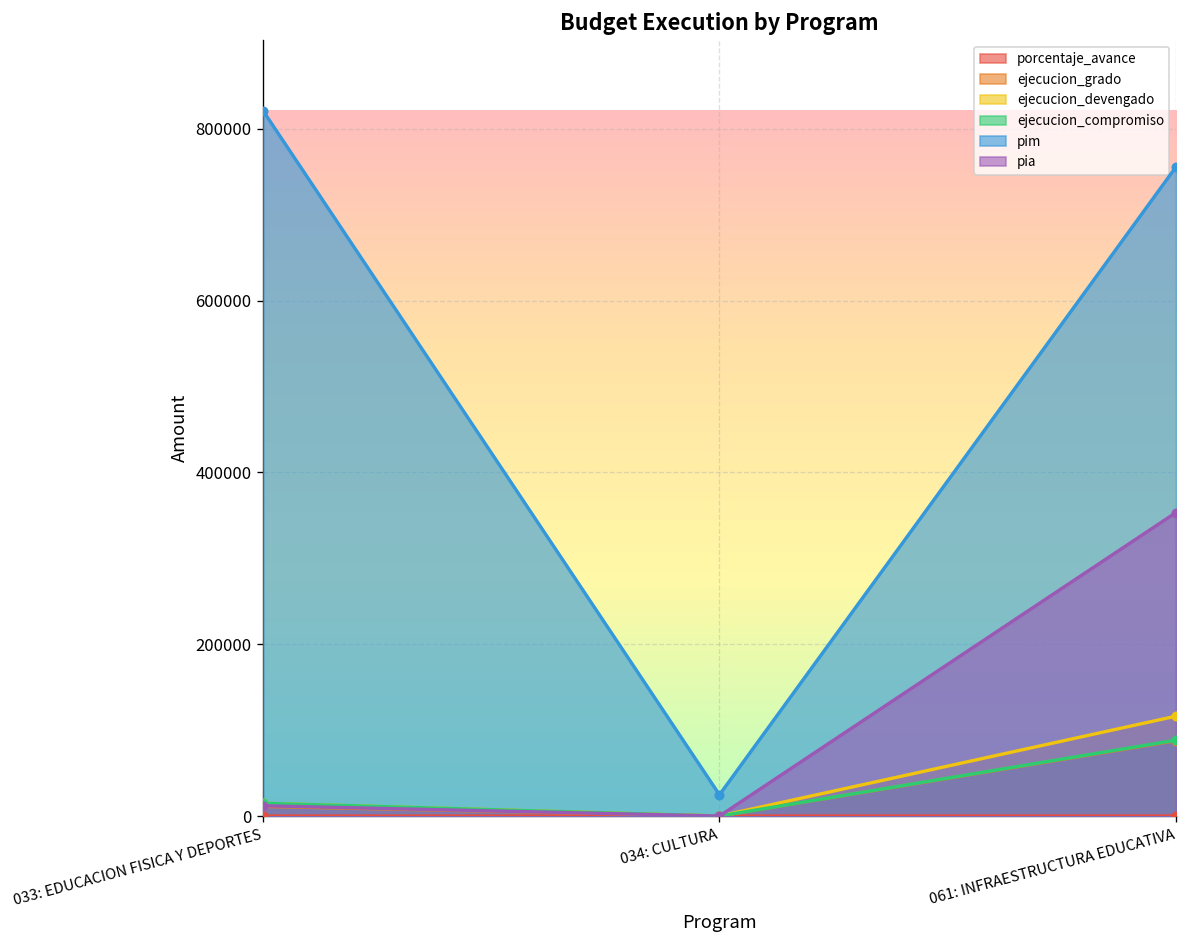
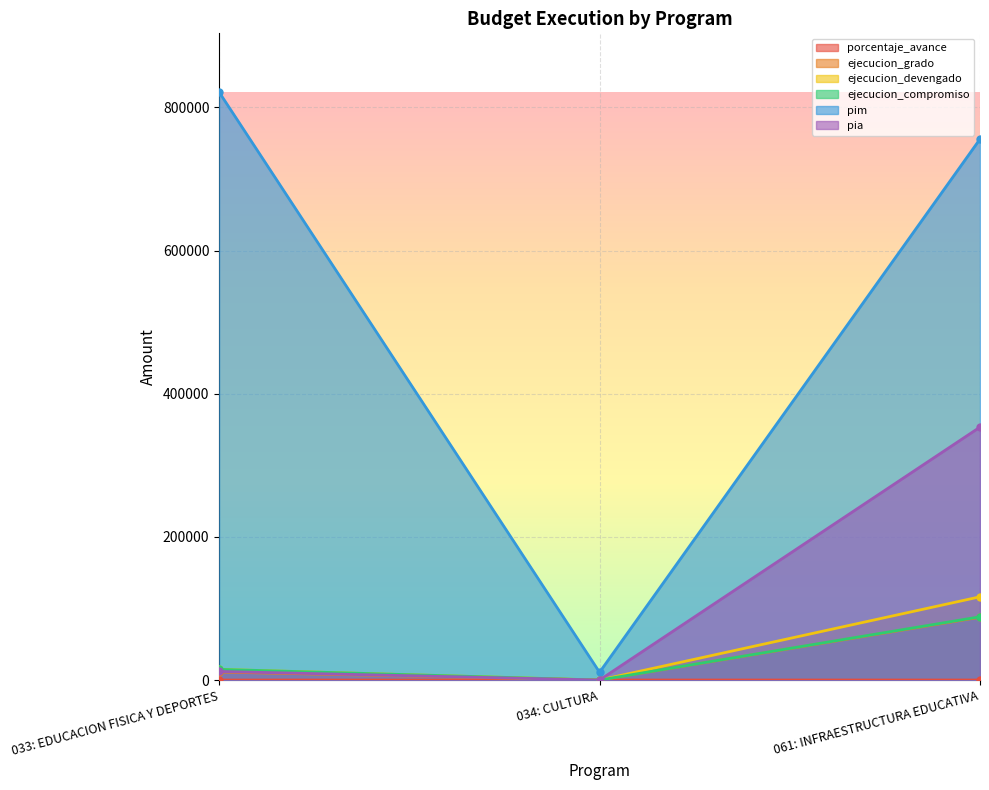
pim, 034: CULTURA: 20000 -> 10000
